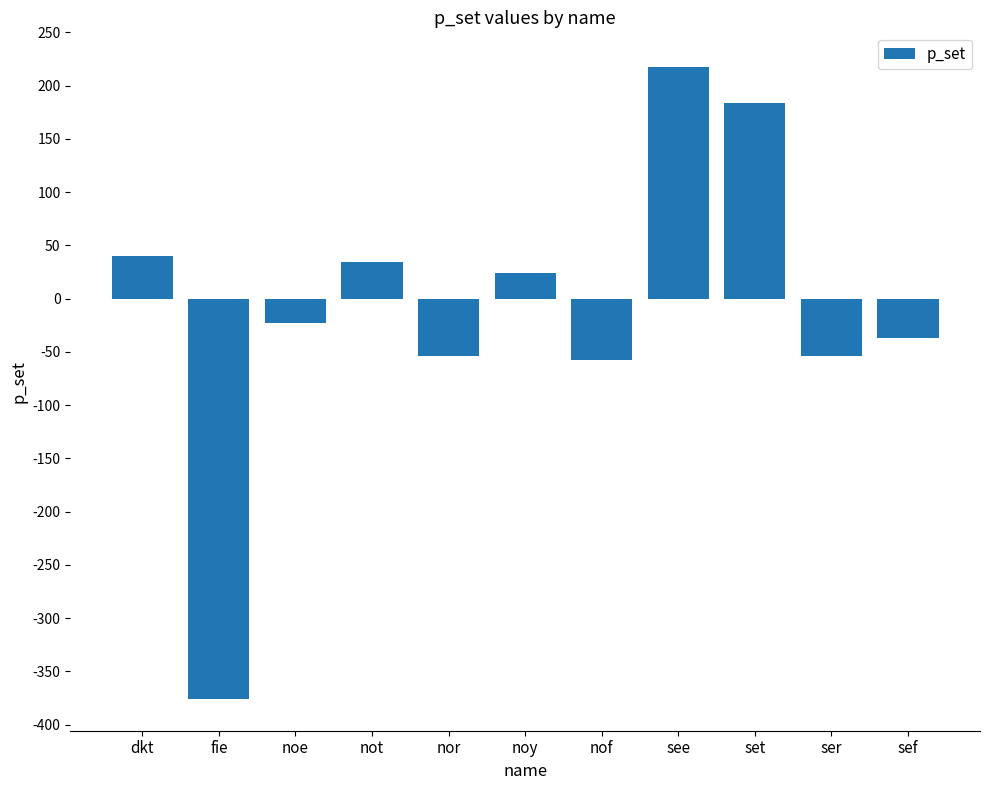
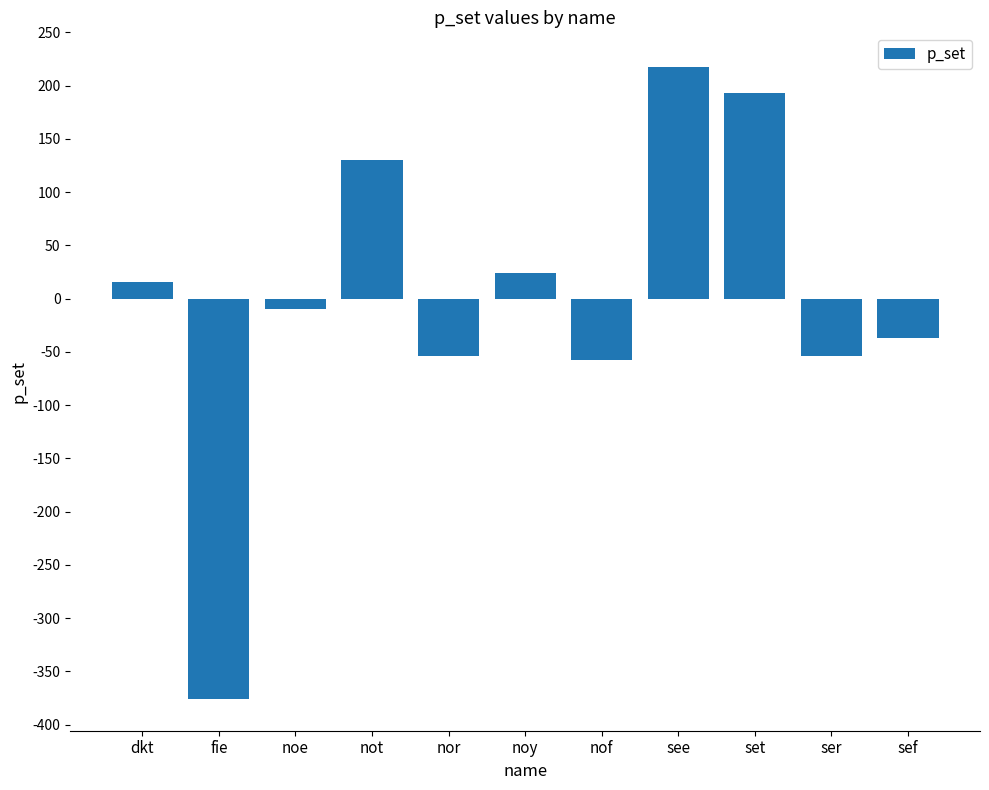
dkt: 40 -> 16
noe: -23 -> -10
not: 34 -> 130
set: 184 -> 193
